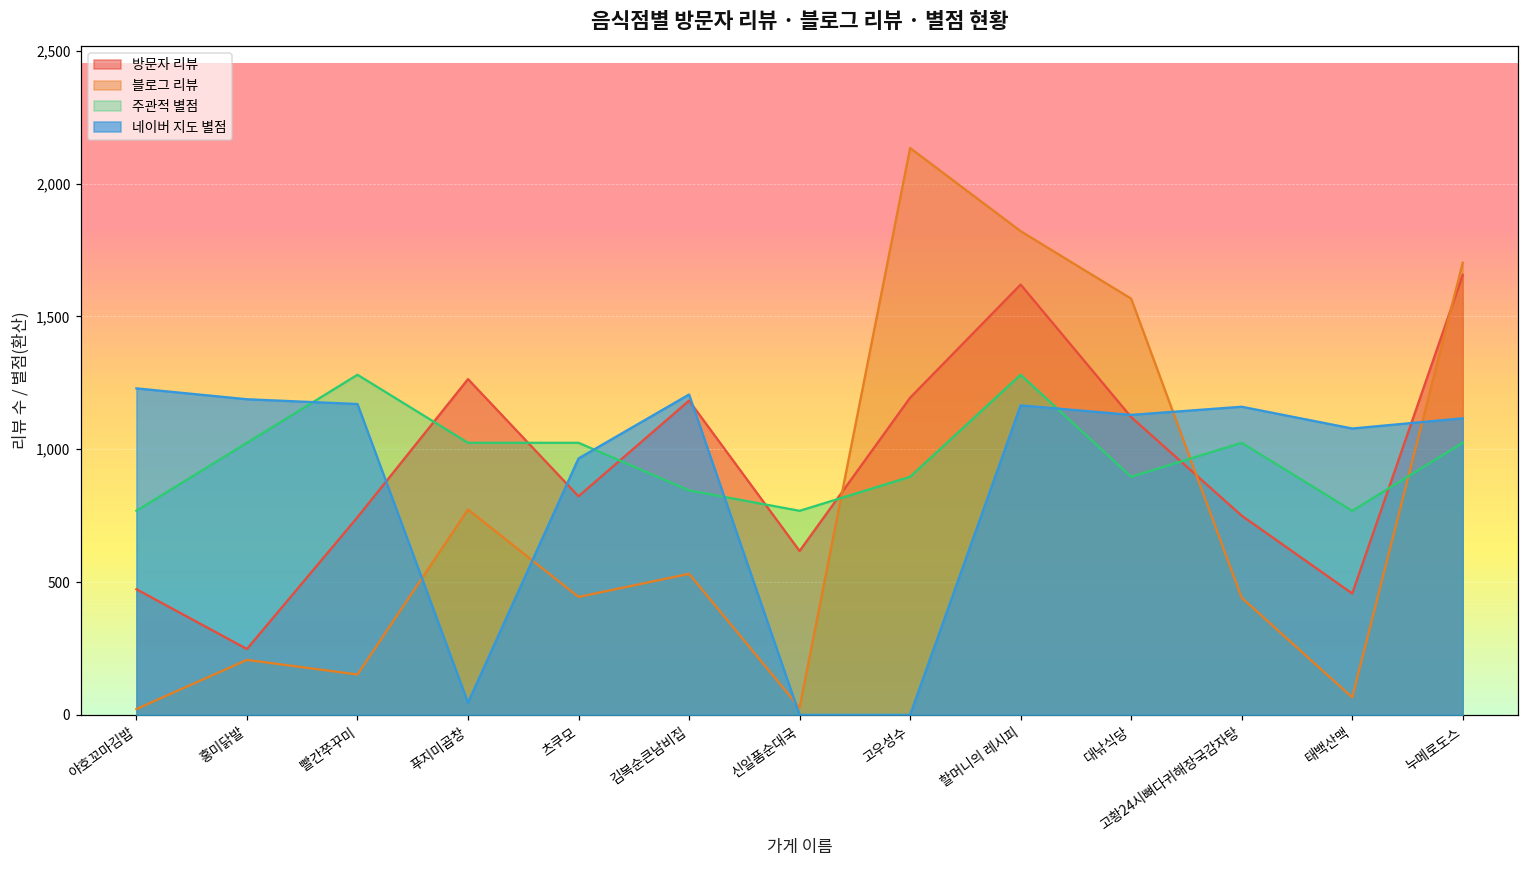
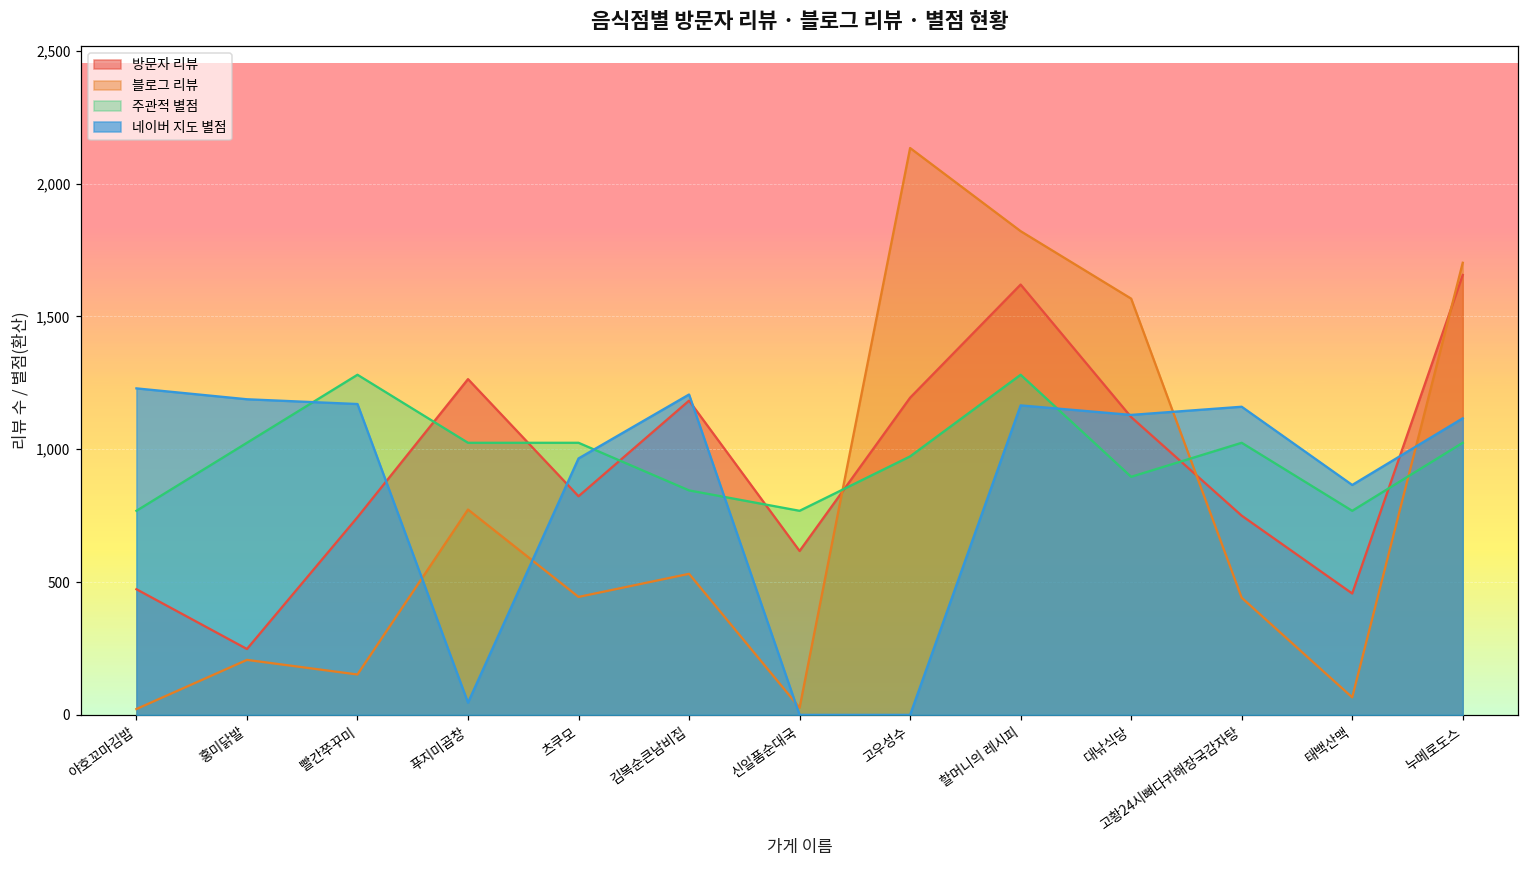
주관적 별점, 고우성수: 900 -> 970
네이버 지도 별점, 태백산맥: 1,080 -> 870
